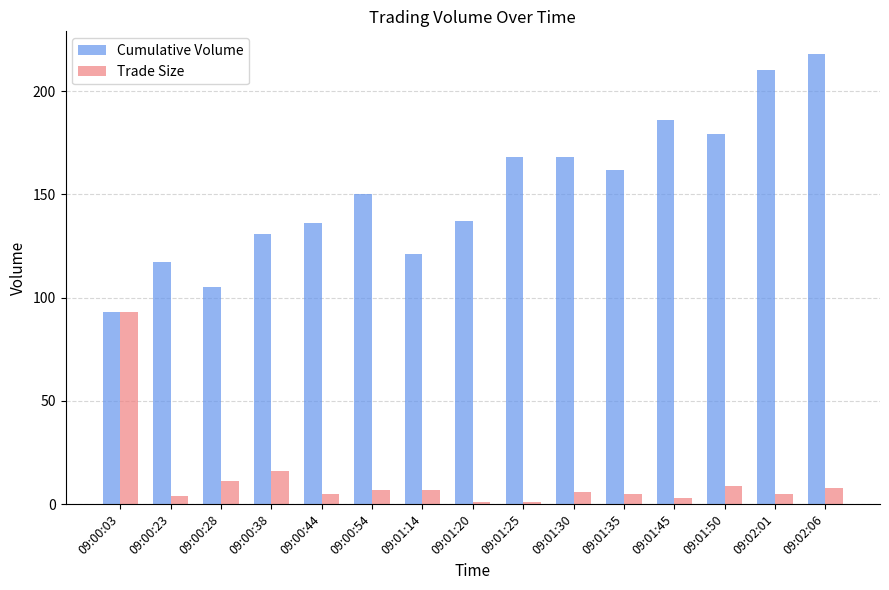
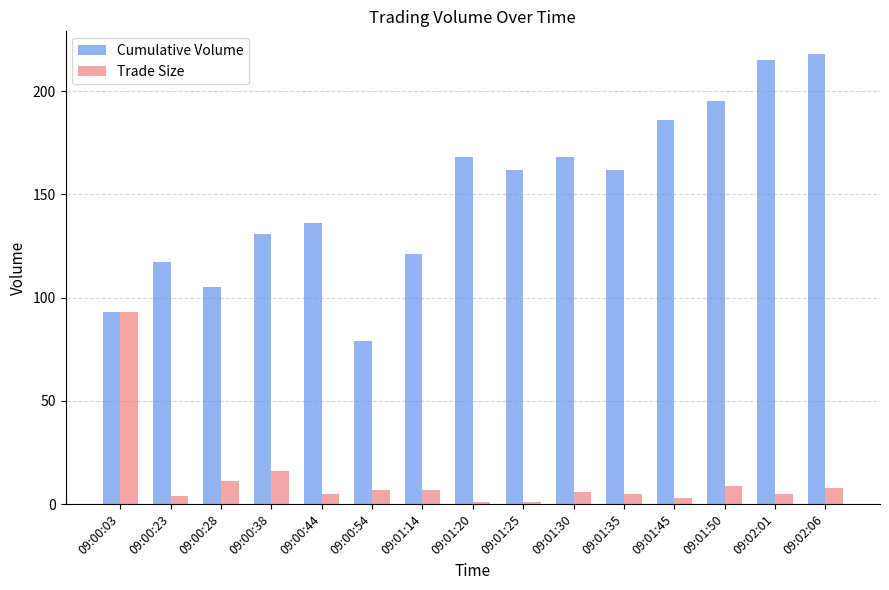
Cumulative Volume, 09:00:54: 150 -> 79
Cumulative Volume, 09:01:20: 137 -> 168
Cumulative Volume, 09:01:25: 168 -> 162
Cumulative Volume, 09:01:50: 179 -> 195
Cumulative Volume, 09:02:01: 210 -> 215
